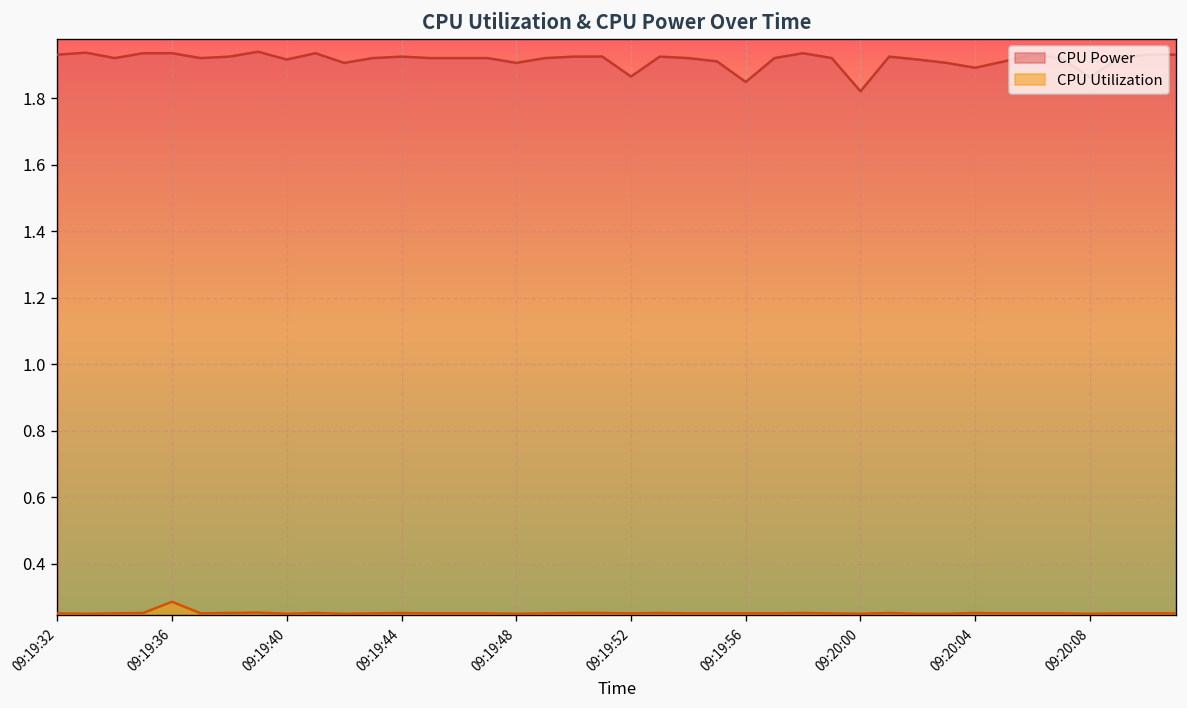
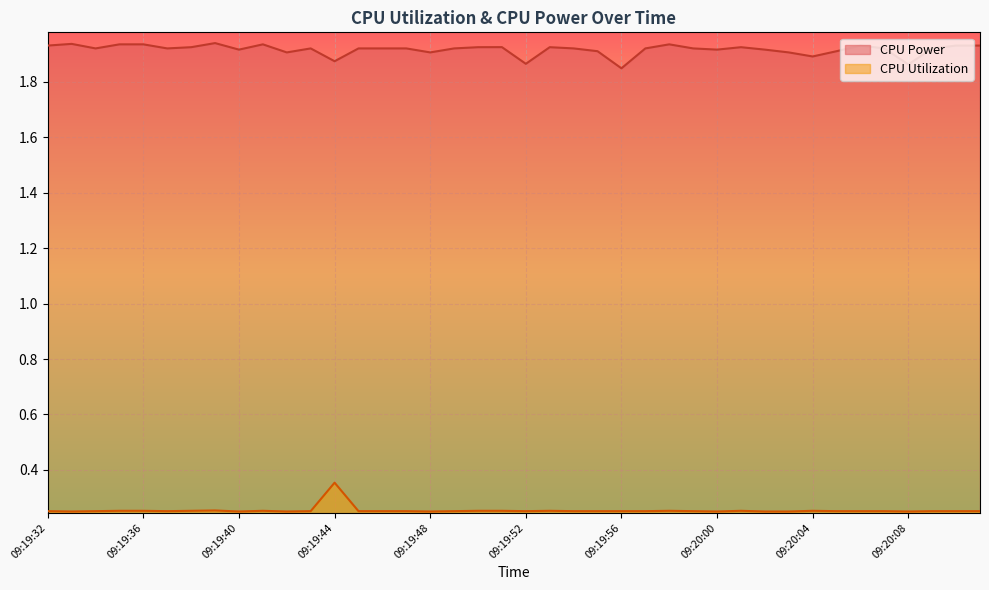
CPU Utilization, 09:19:36: 0.29 -> 0.25
CPU Power, 09:19:44: 1.92 -> 1.87
CPU Utilization, 09:19:44: 0.25 -> 0.35
CPU Power, 09:20:00: 1.82 -> 1.92
